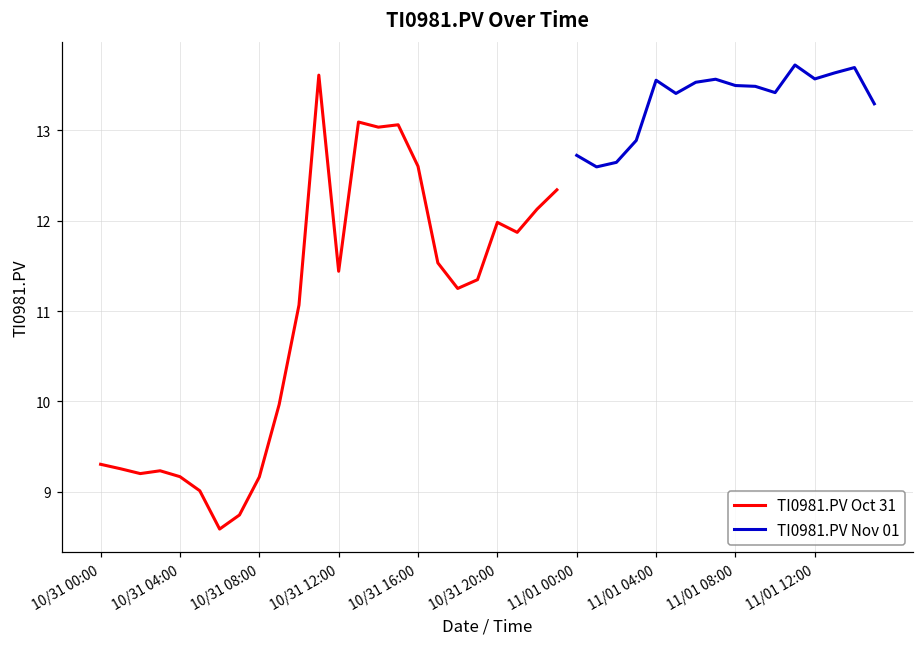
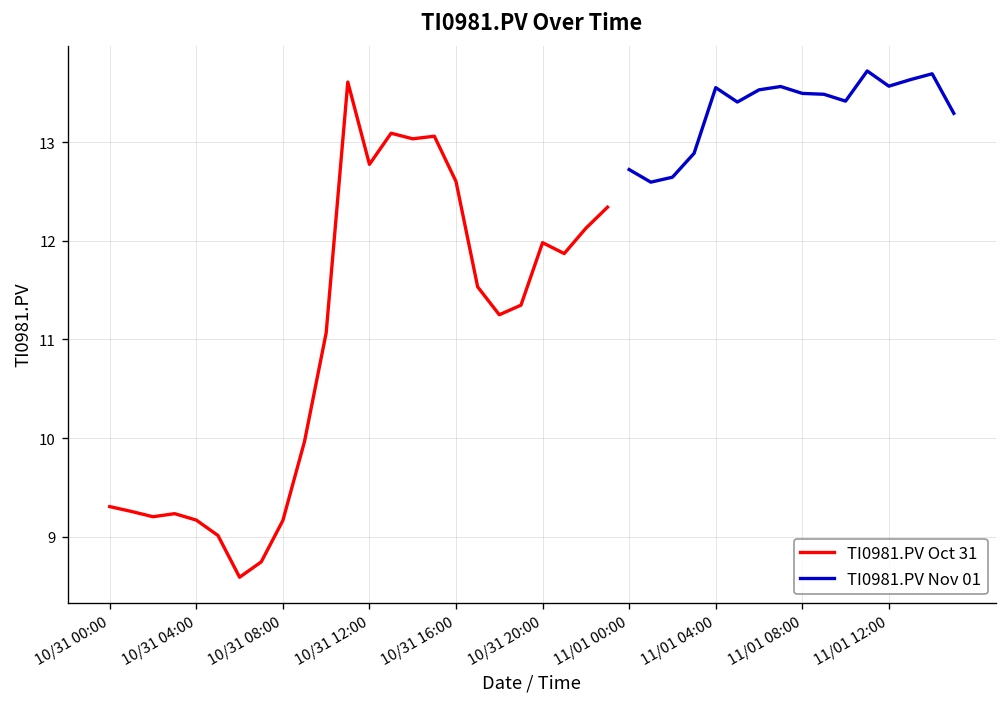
TI0981.PV Oct 31, 10/31 12:00: 11.4 -> 12.8
